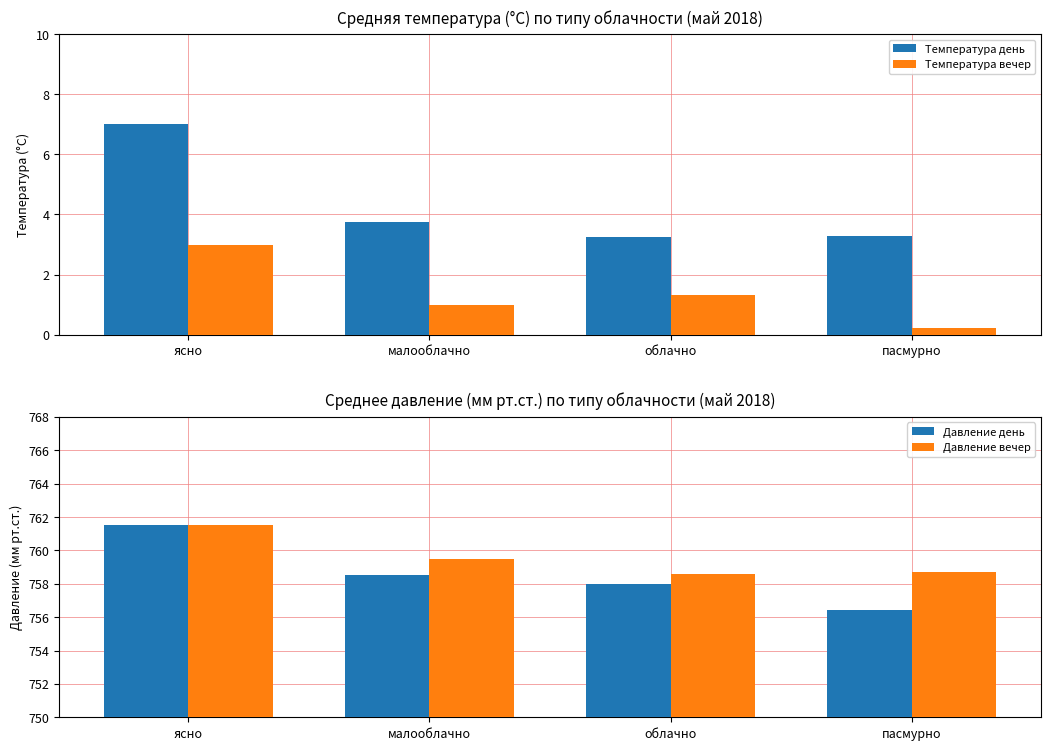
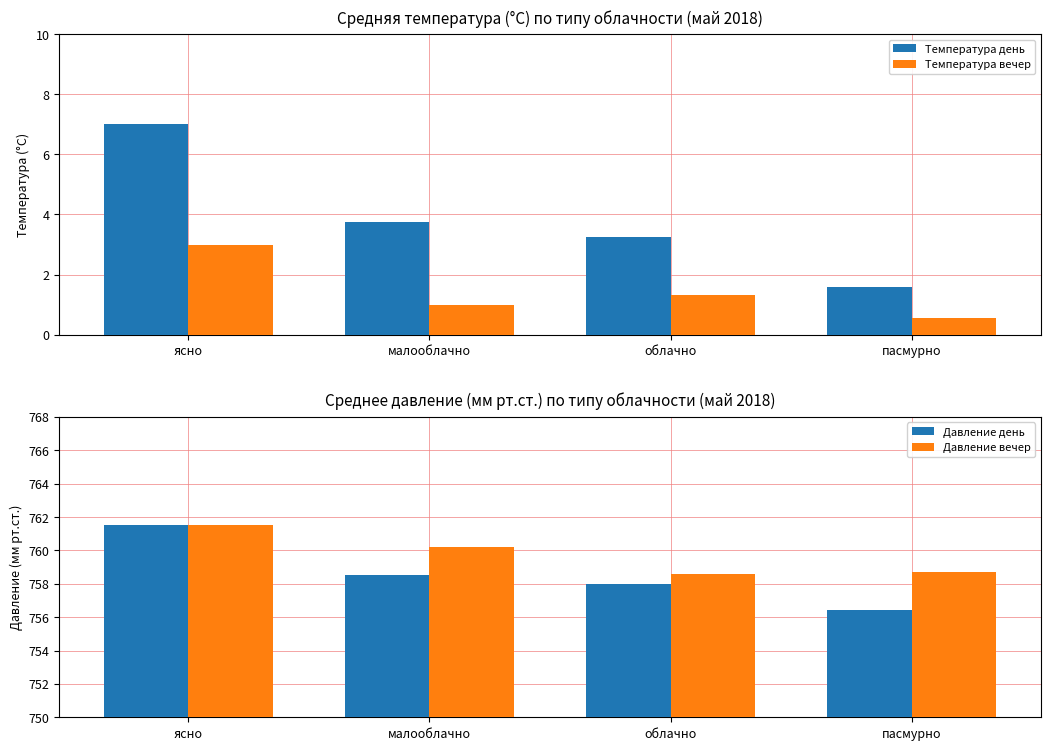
Средняя температура (°C) по типу облачности (май 2018), Температура день, пасмурно: 3.3 -> 1.6
Средняя температура (°C) по типу облачности (май 2018), Температура вечер, пасмурно: 0.2 -> 0.6
Среднее давление (мм рт.ст.) по типу облачности (май 2018), Давление вечер, малооблачно: 759.5 -> 760.2
